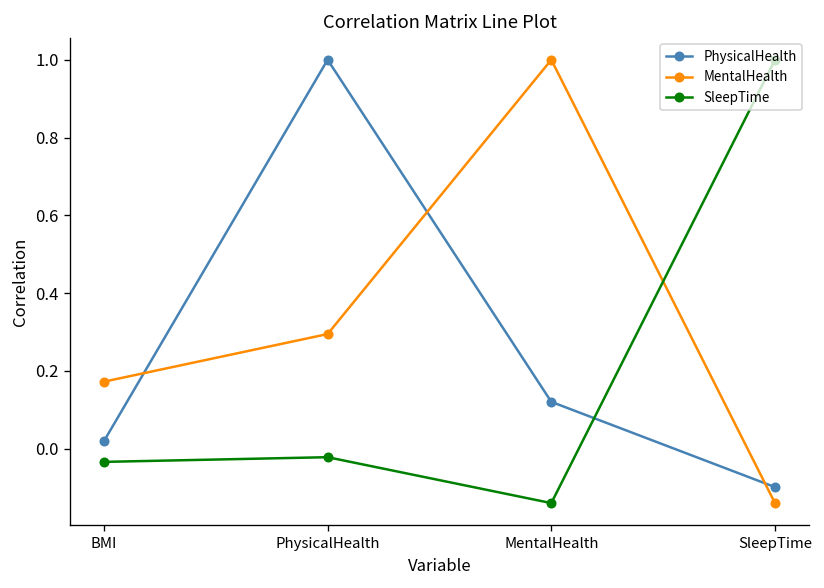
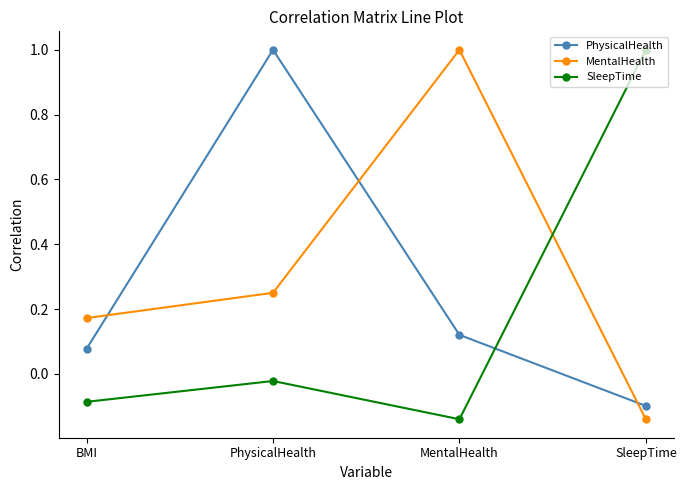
PhysicalHealth, BMI: 0.02 -> 0.08
SleepTime, BMI: -0.03 -> -0.09
MentalHealth, PhysicalHealth: 0.29 -> 0.25
